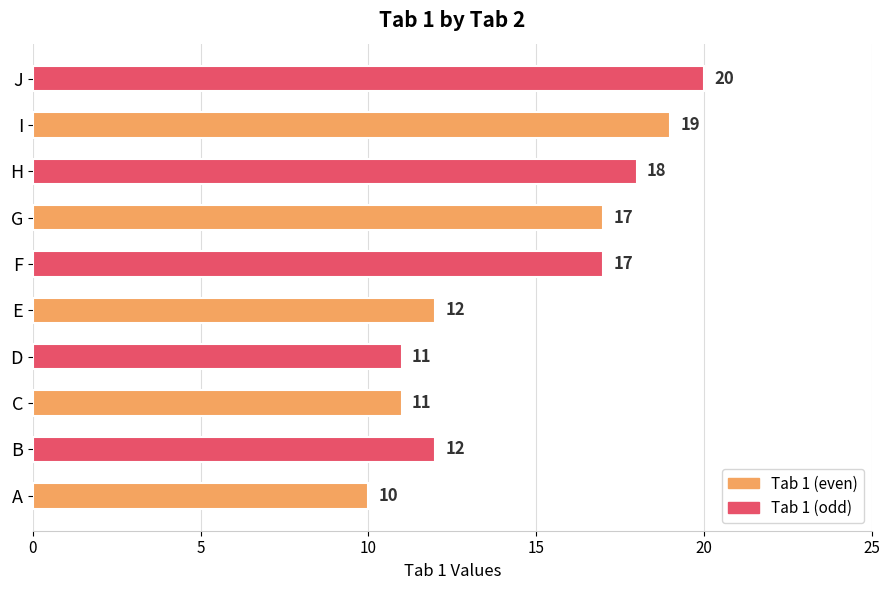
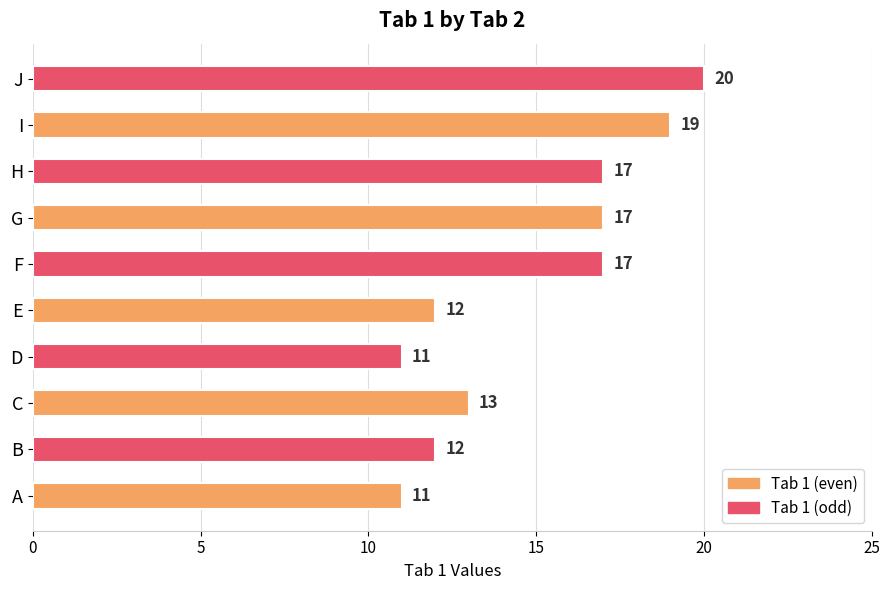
H: 18 -> 17
C: 11 -> 13
A: 10 -> 11
